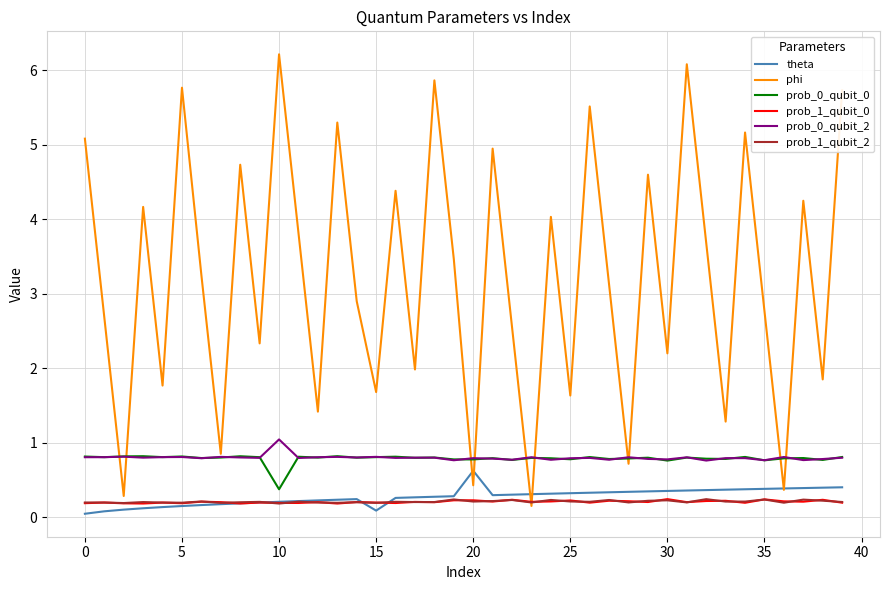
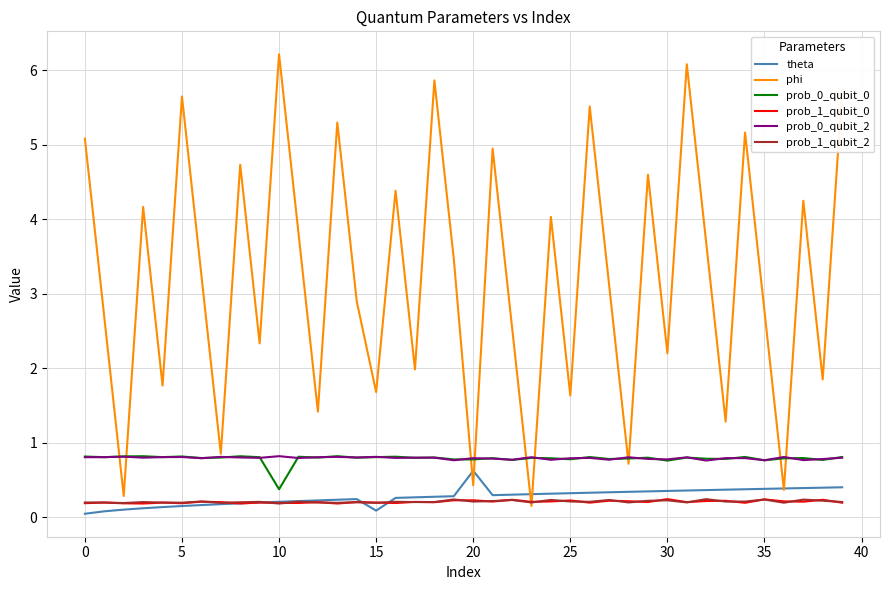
phi, 5: 5.8 -> 5.6
prob_0_qubit_2, 10: 1.0 -> 0.8
